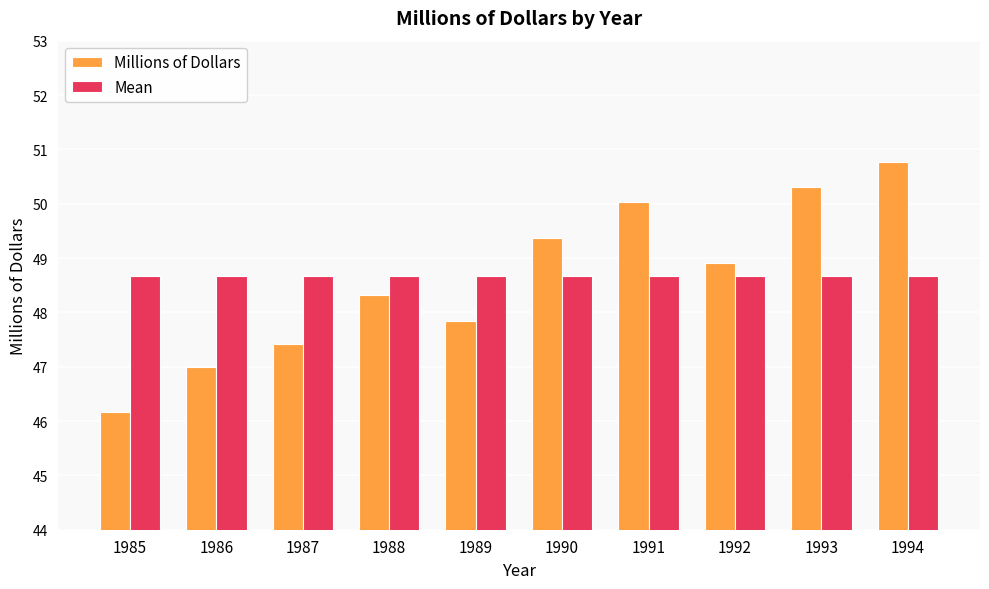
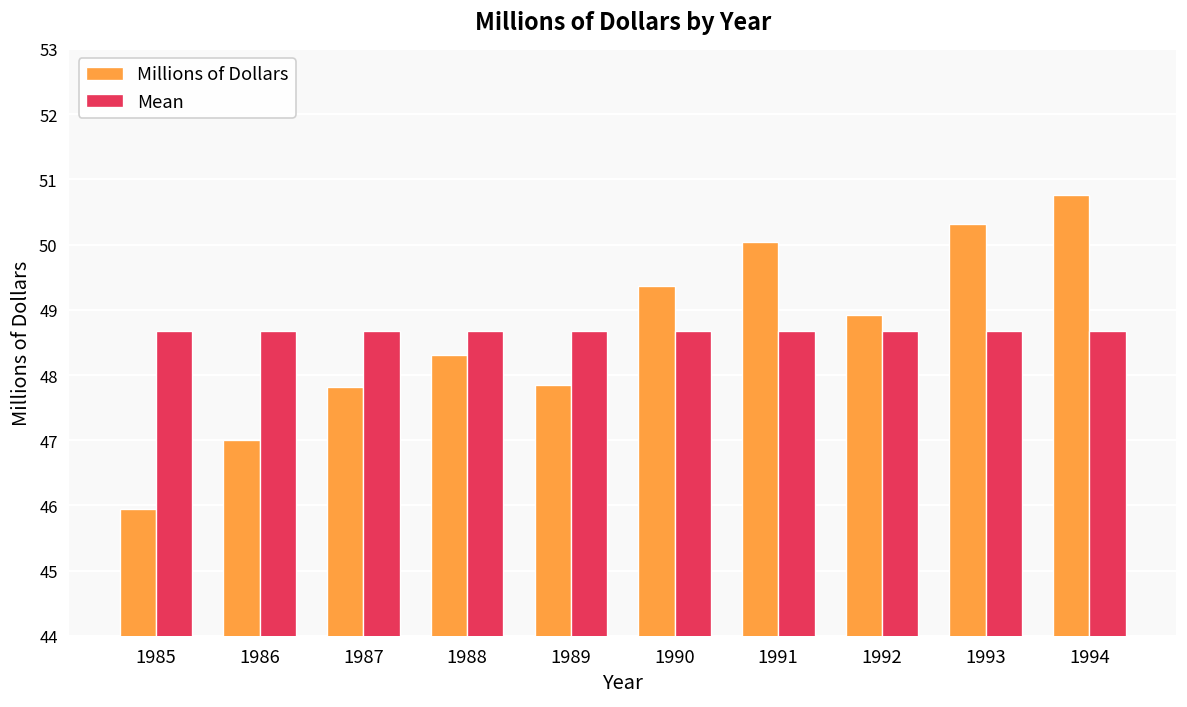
Millions of Dollars, 1985: 46.2 -> 46.0
Millions of Dollars, 1987: 47.4 -> 47.8
